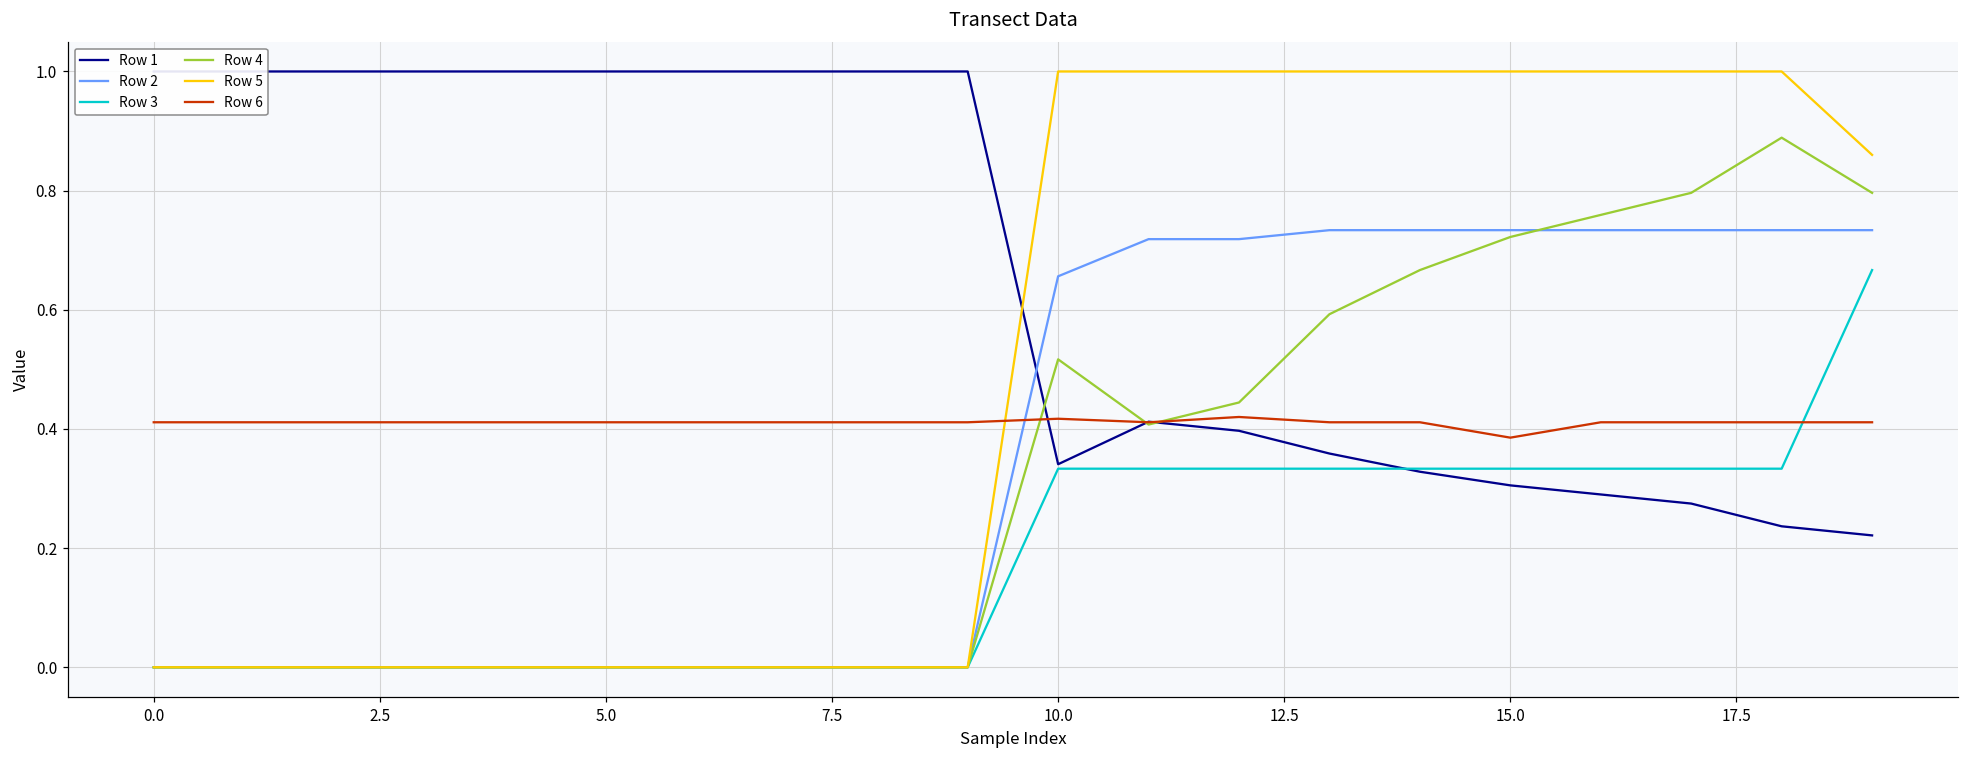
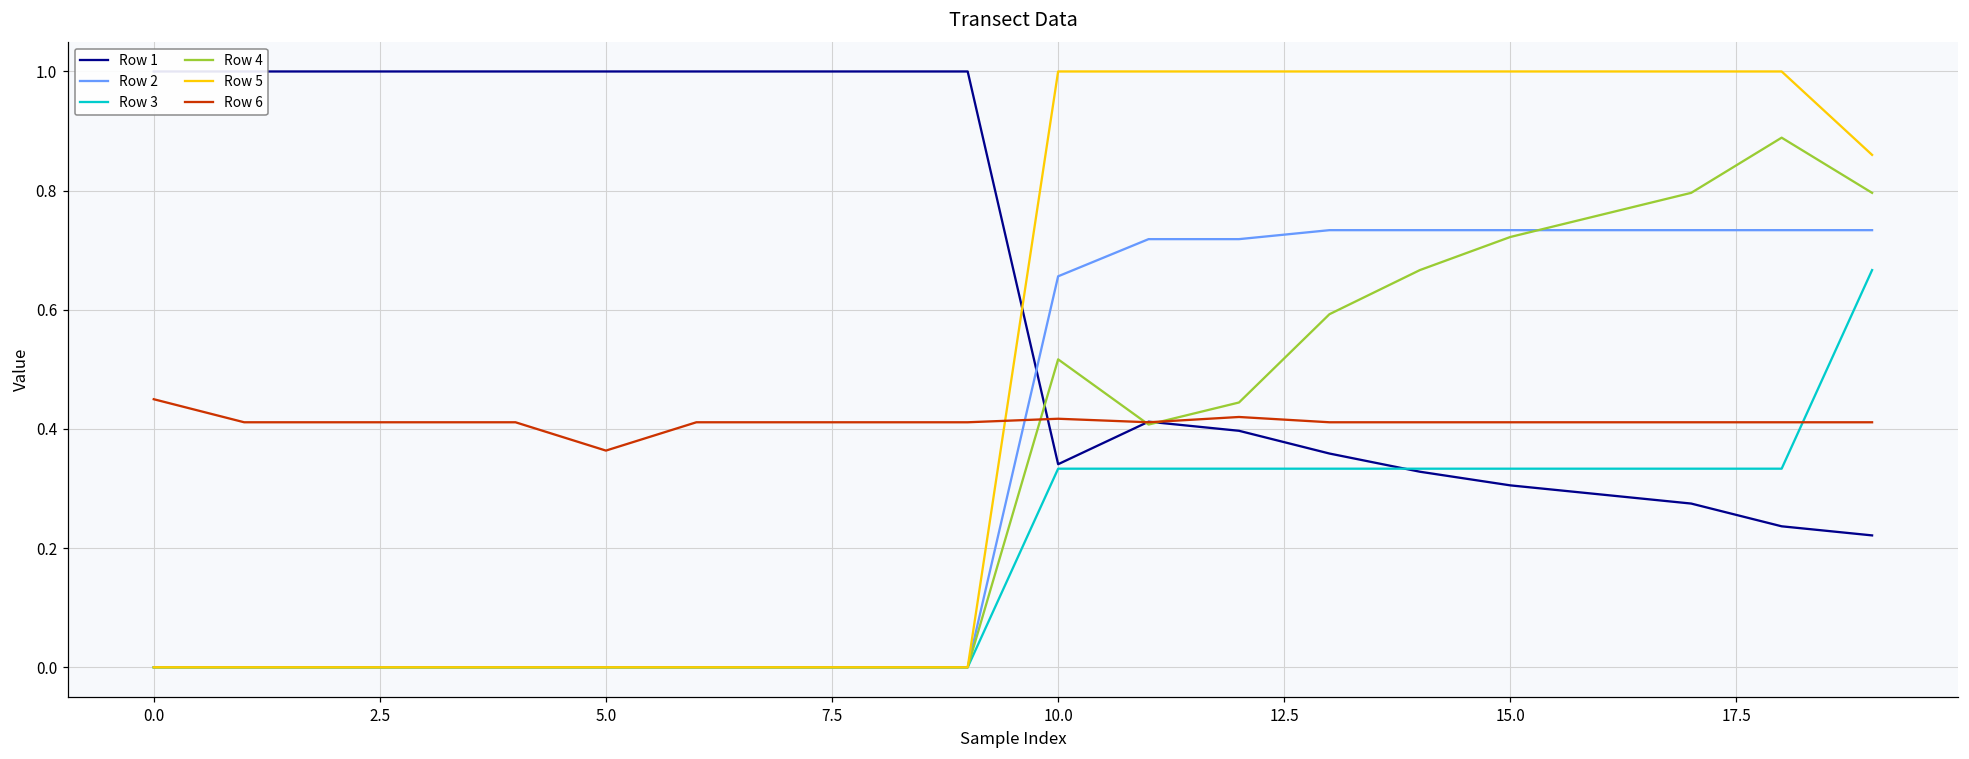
Row 6, 0.0: 0.41 -> 0.45
Row 6, 5.0: 0.41 -> 0.36
Row 6, 15.0: 0.39 -> 0.41
